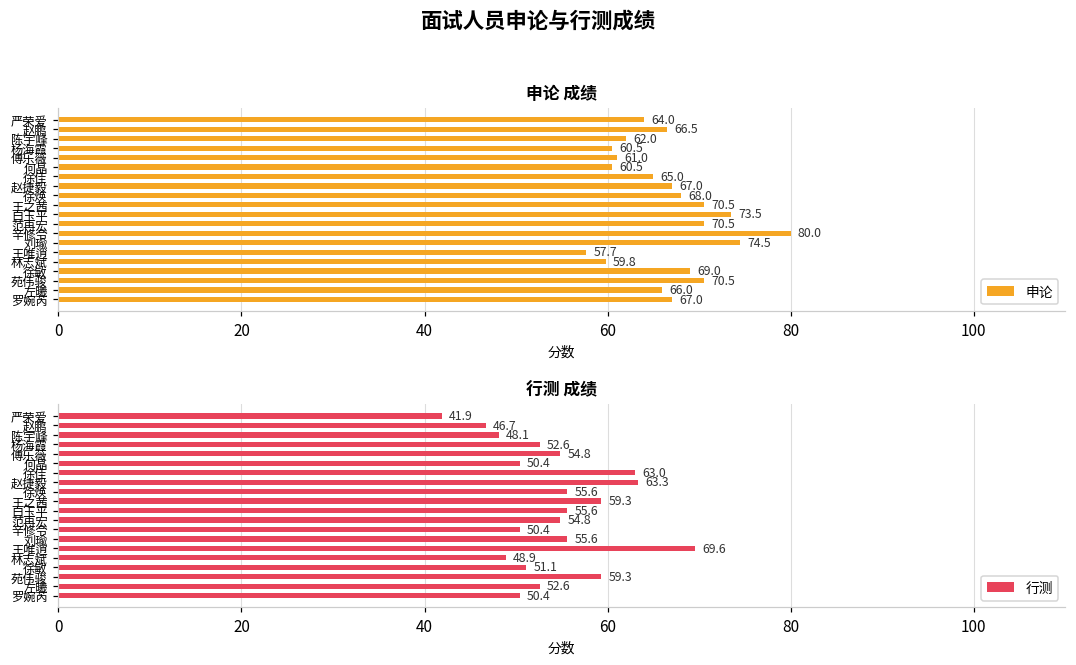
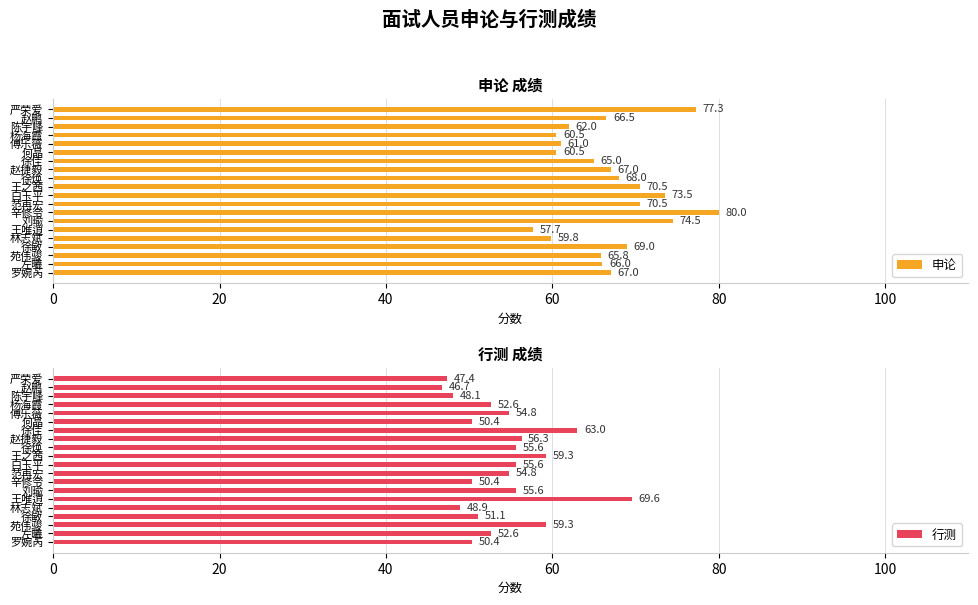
申论 成绩, 严荣爱: 64.0 -> 77.3
申论 成绩, 苑伟骏: 70.5 -> 65.8
行测 成绩, 严荣爱: 41.9 -> 47.4
行测 成绩, 赵捷毅: 63.3 -> 56.3
